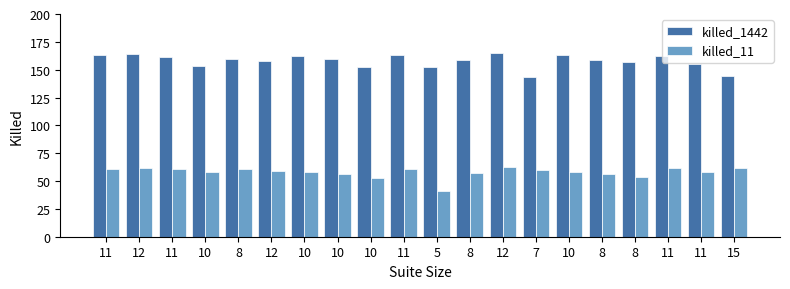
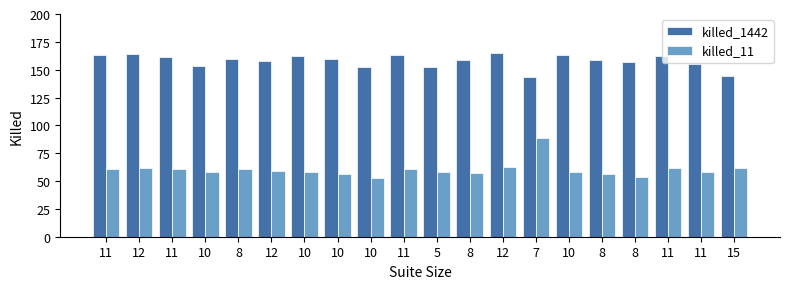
killed_11, 5: 41 -> 58
killed_11, 7: 60 -> 89
